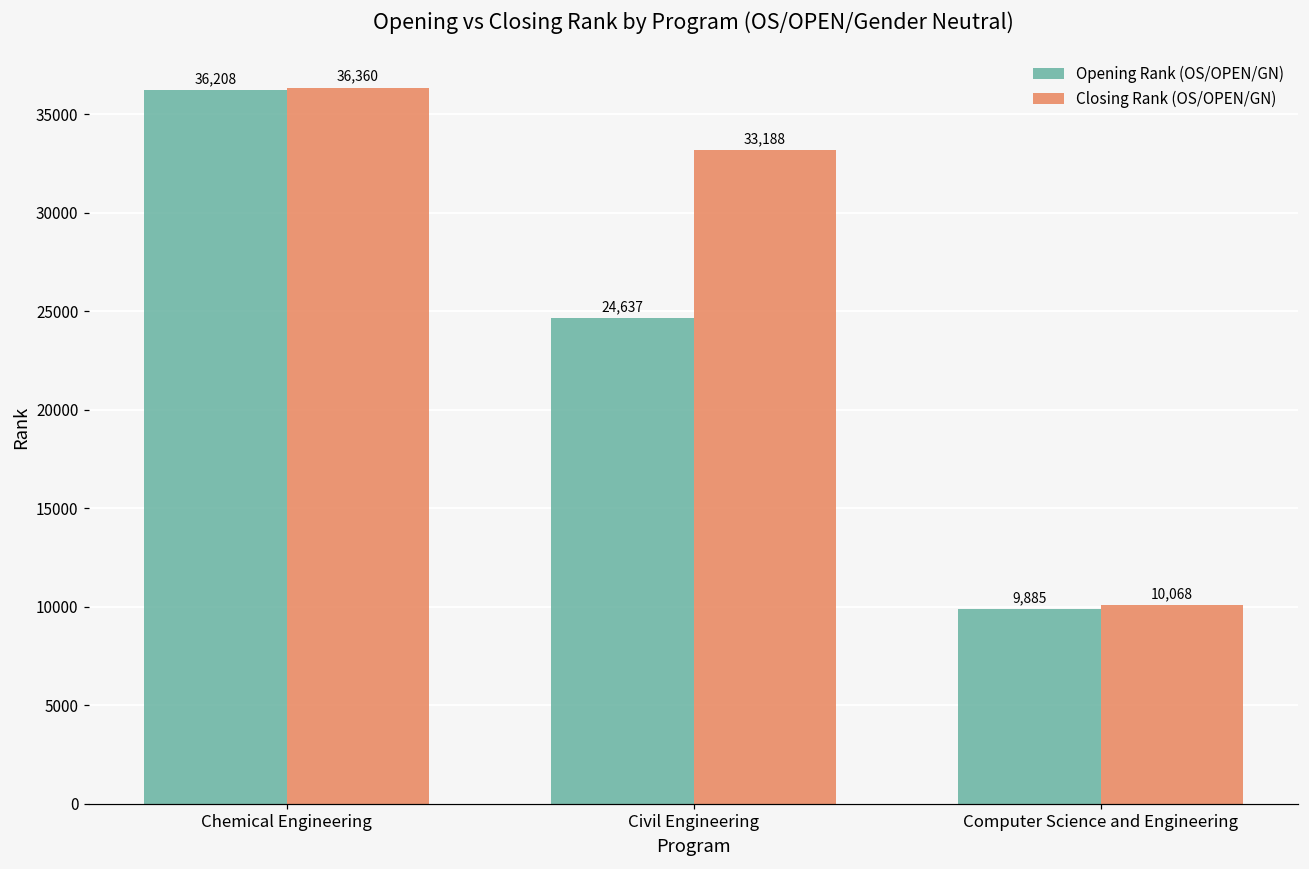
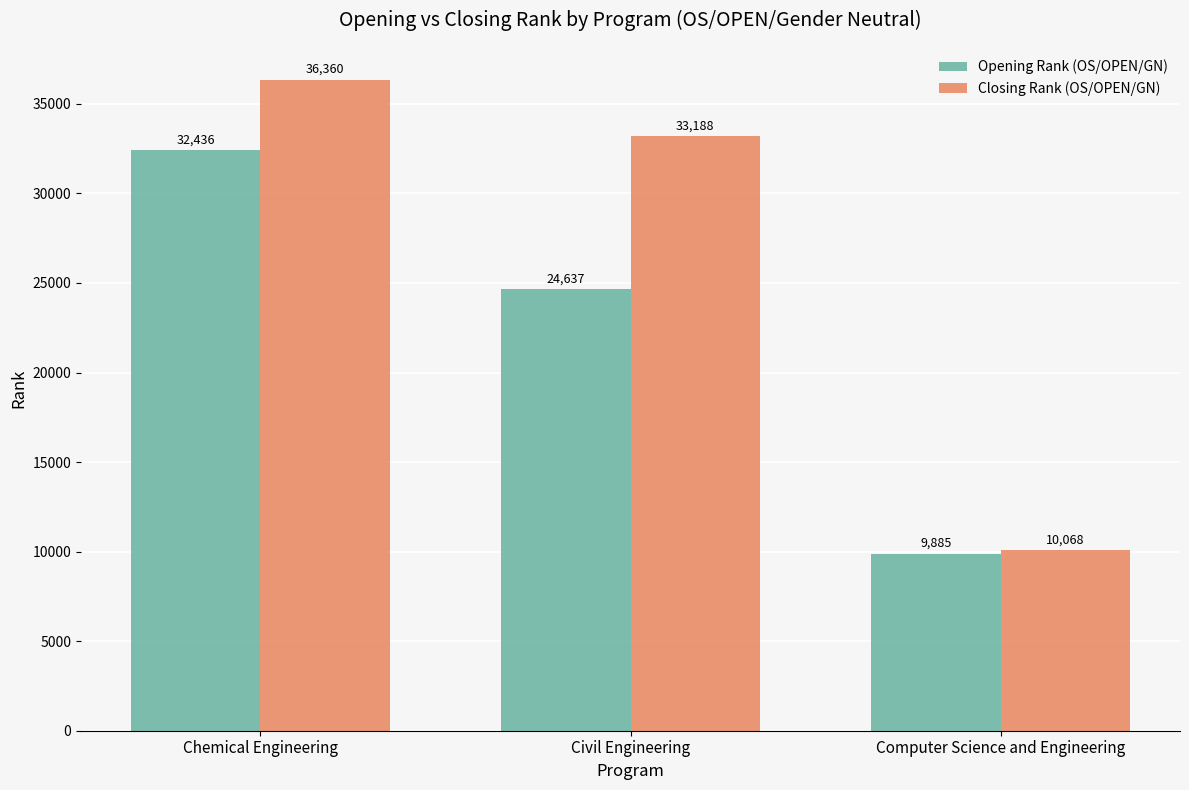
Opening Rank (OS/OPEN/GN), Chemical Engineering: 36,208 -> 32,436
